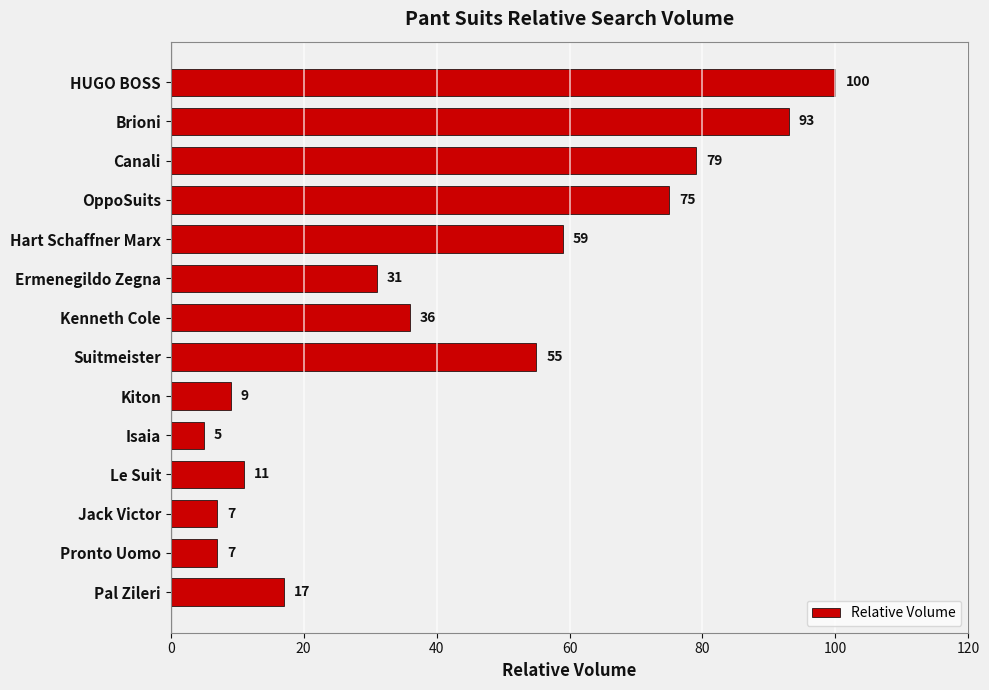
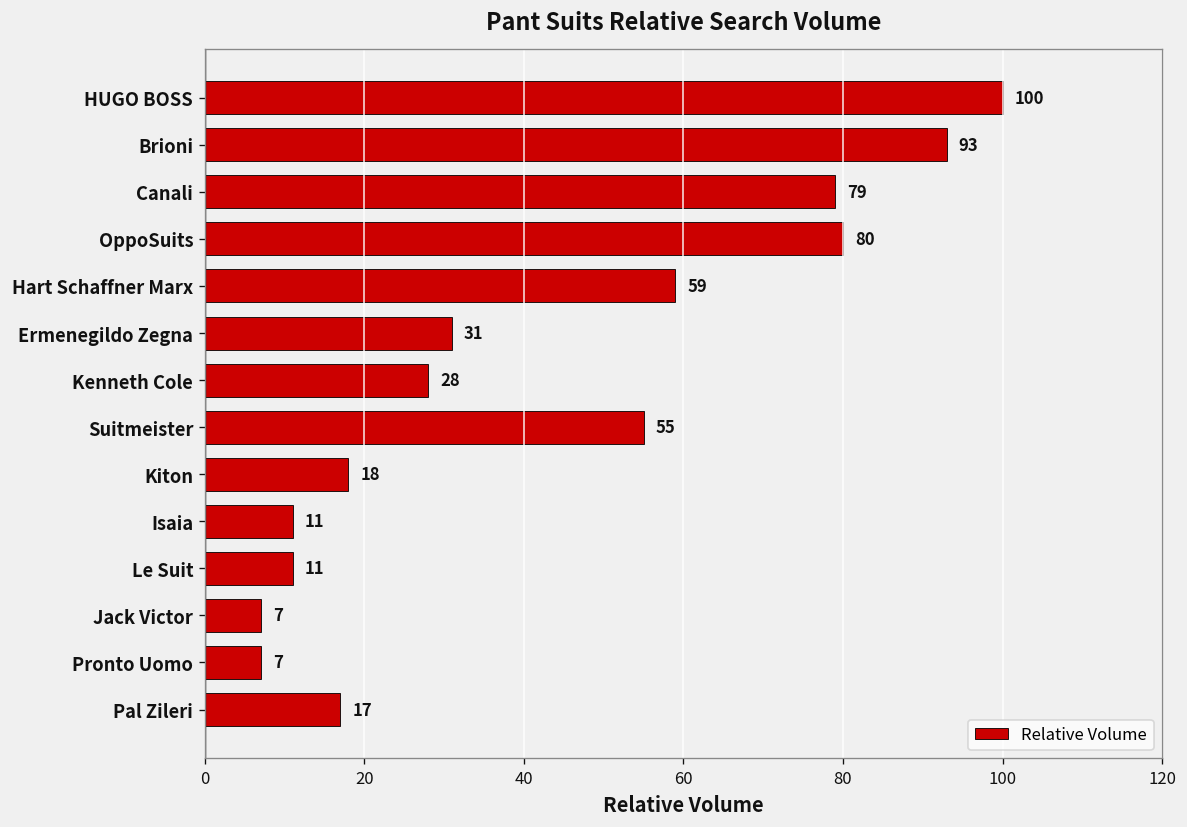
OppoSuits: 75 -> 80
Kenneth Cole: 36 -> 28
Kiton: 9 -> 18
Isaia: 5 -> 11
